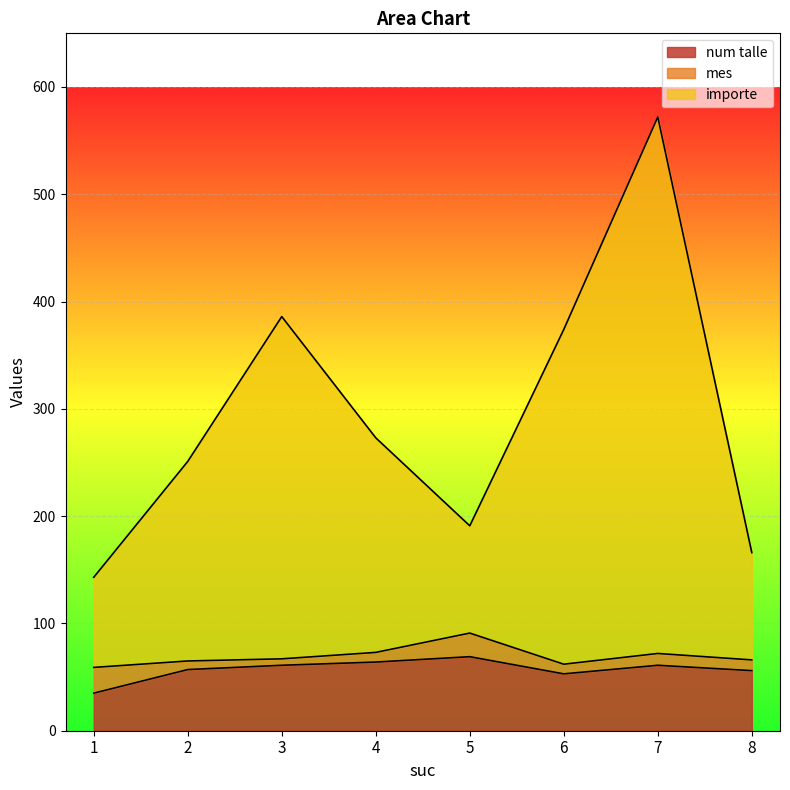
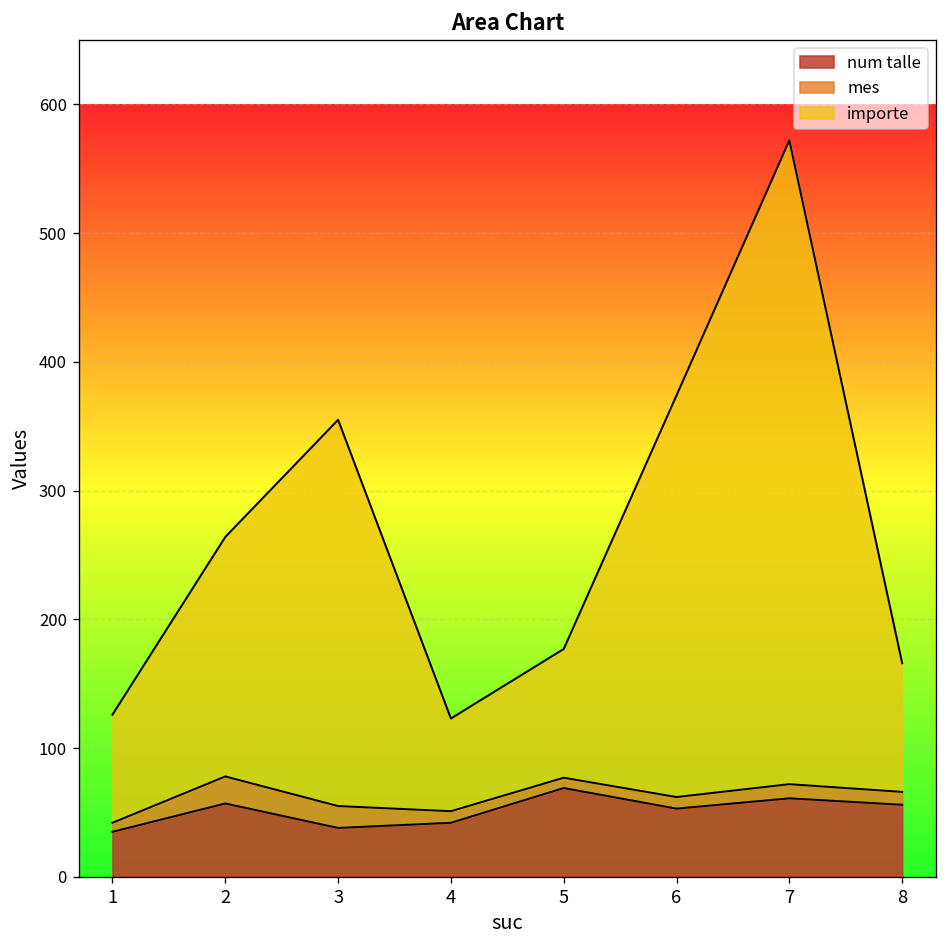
mes, 1: 24 -> 7
mes, 2: 8 -> 21
num talle, 3: 61 -> 38
mes, 3: 6 -> 17
importe, 3: 319 -> 300
num talle, 4: 64 -> 42
importe, 4: 200 -> 72
mes, 5: 22 -> 8
